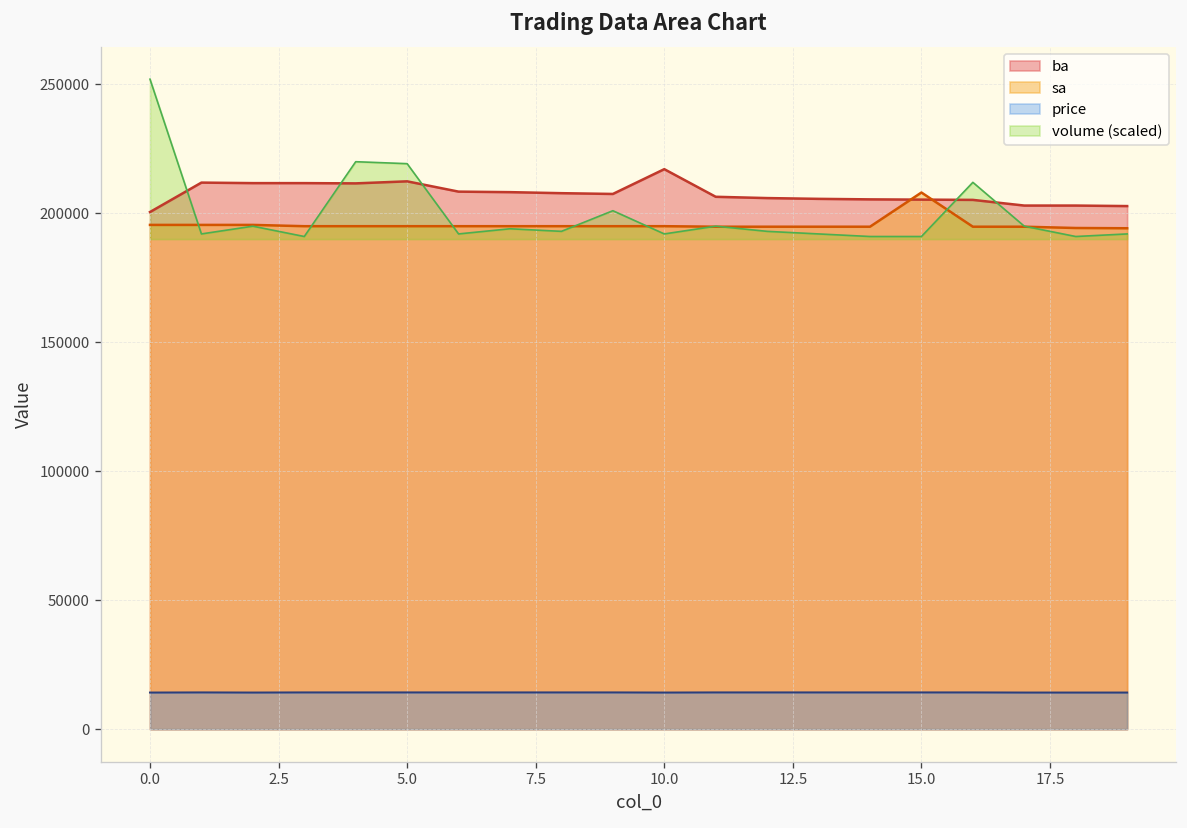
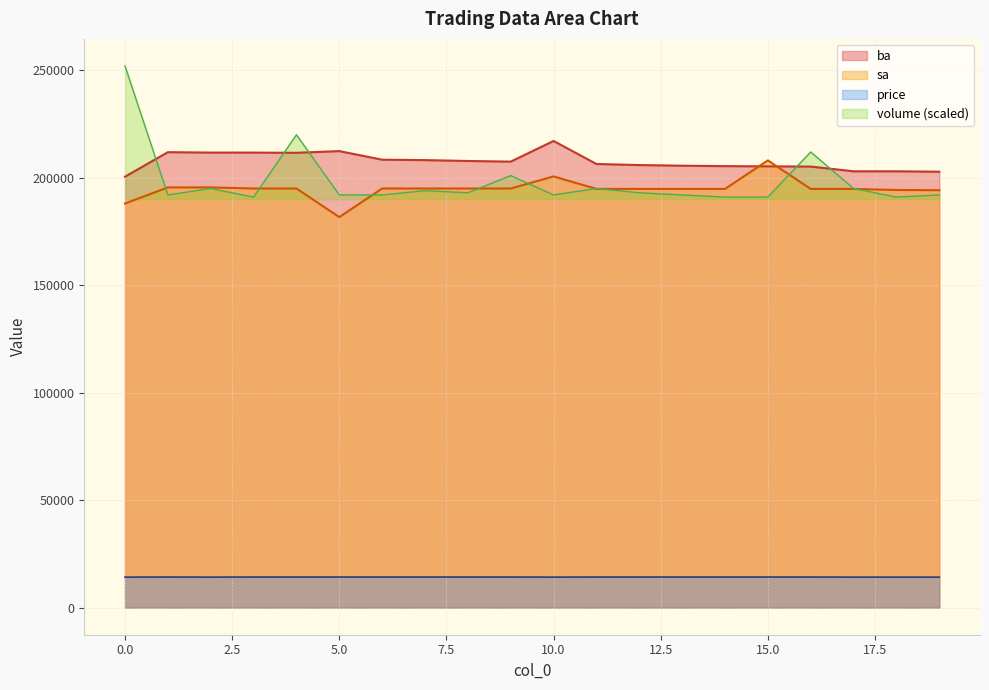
sa, 0.0: 196000 -> 188000
sa, 5.0: 195000 -> 182000
volume (scaled), 5.0: 219000 -> 192000
sa, 10.0: 195000 -> 201000
